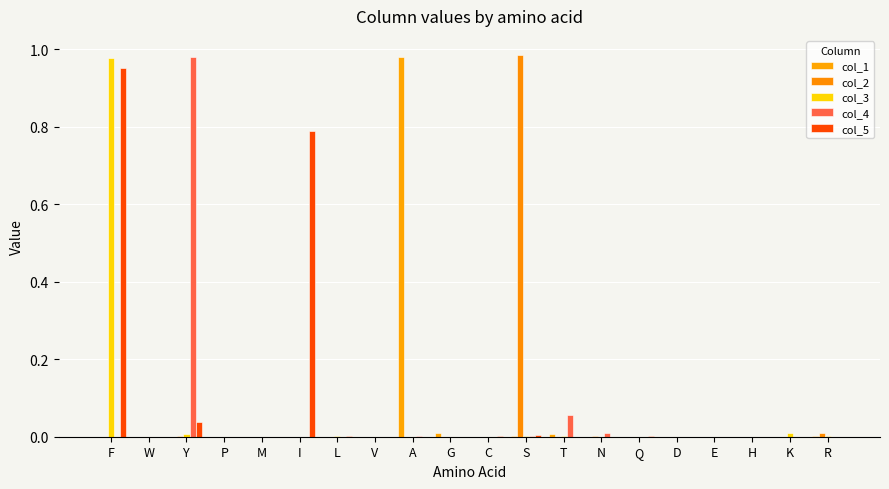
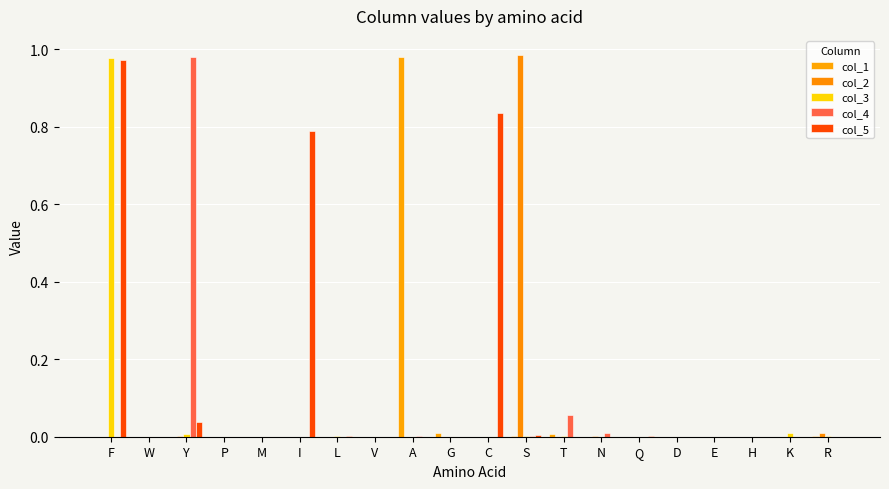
col_5, F: 0.95 -> 0.97
col_5, C: 0.00 -> 0.83
